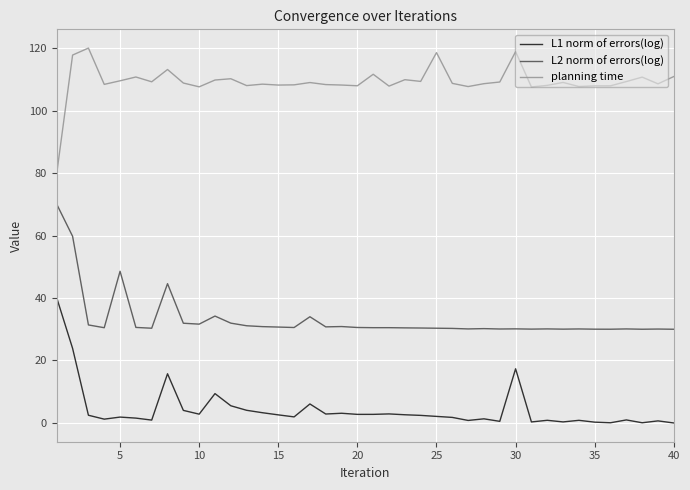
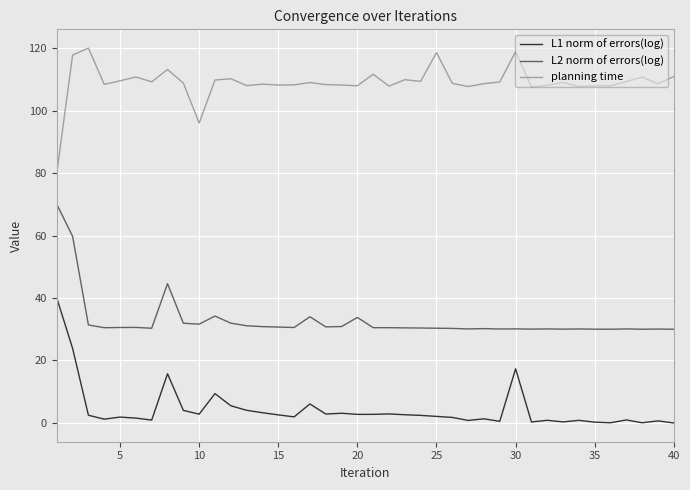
L2 norm of errors(log), 5: 49 -> 31
planning time, 10: 108 -> 96
L2 norm of errors(log), 20: 31 -> 34
